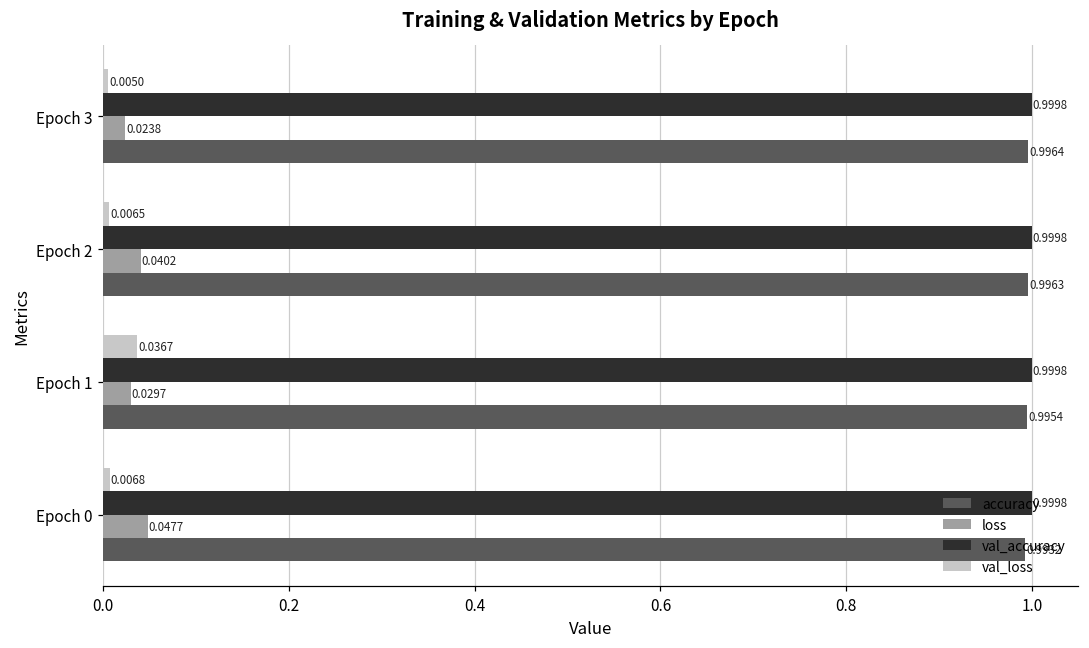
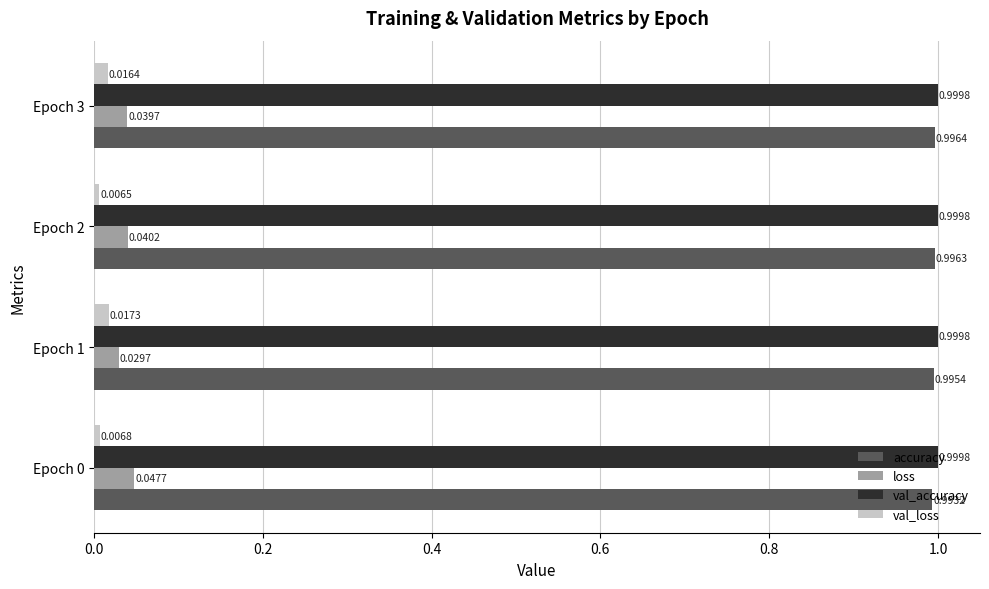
val_loss, Epoch 3: 0.0050 -> 0.0164
loss, Epoch 3: 0.0238 -> 0.0397
val_loss, Epoch 1: 0.0367 -> 0.0173
